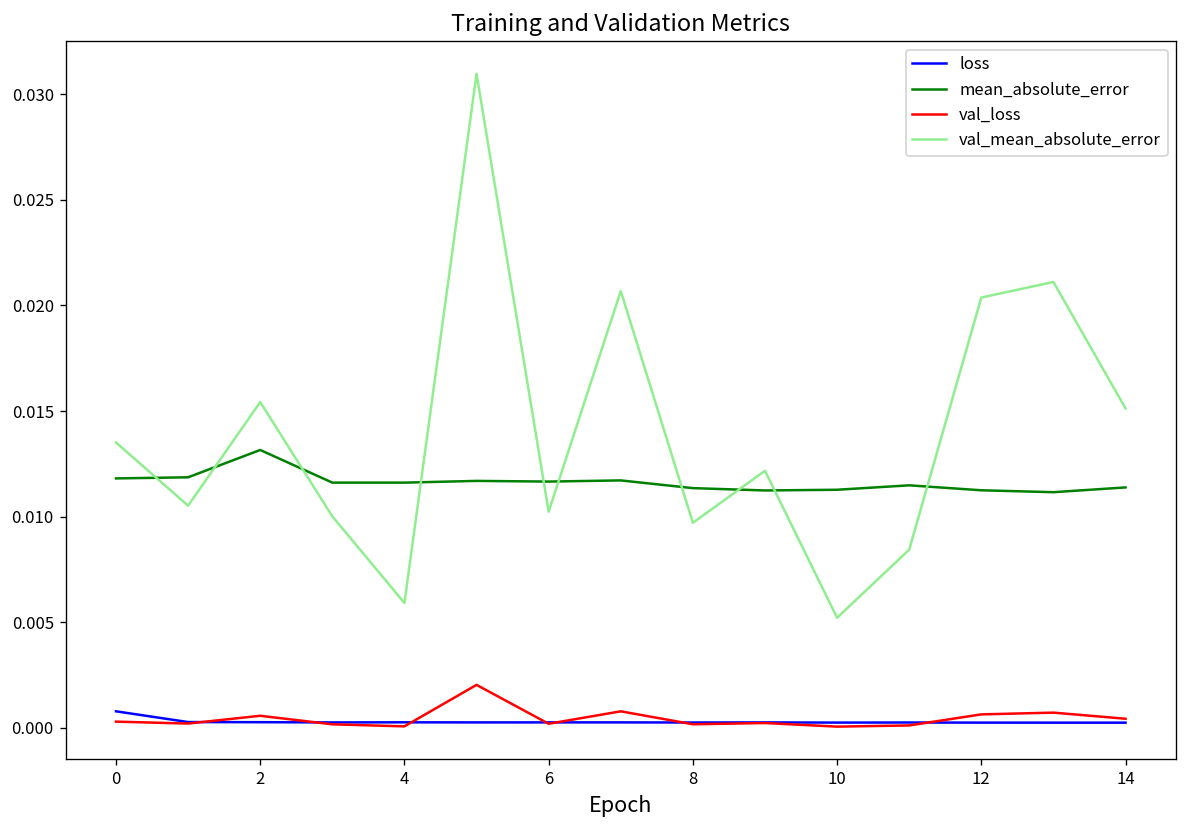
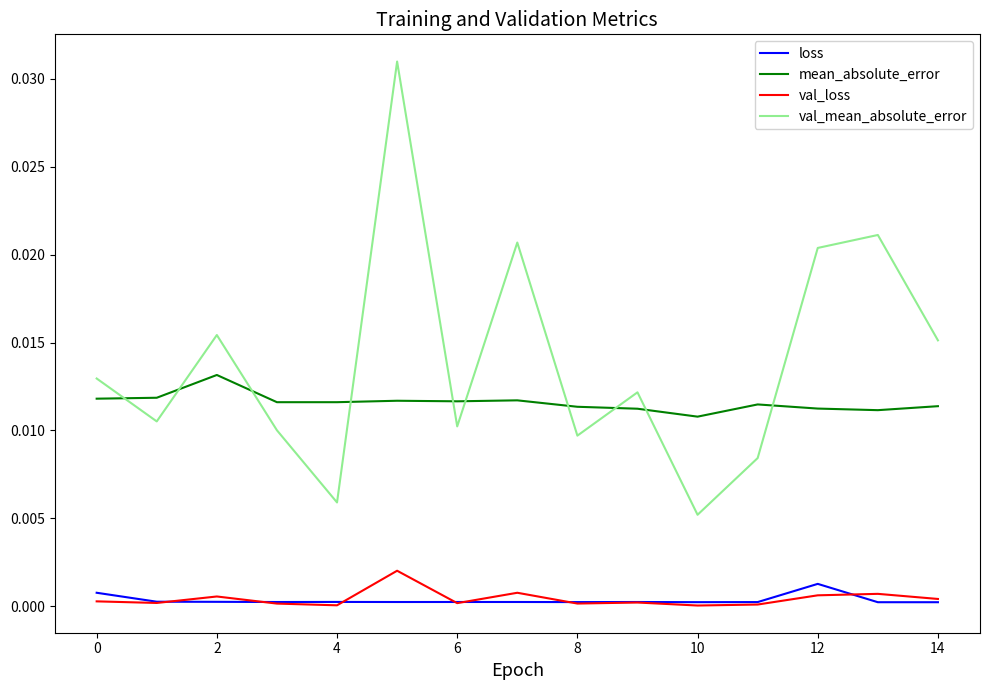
val_mean_absolute_error, 0: 0.0135 -> 0.0130
mean_absolute_error, 10: 0.0113 -> 0.0108
loss, 12: 0.0002 -> 0.0013
